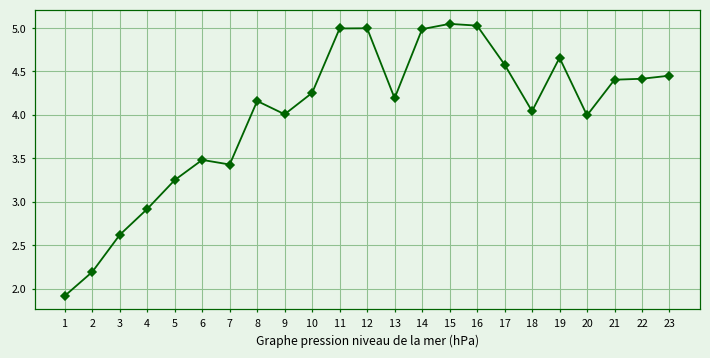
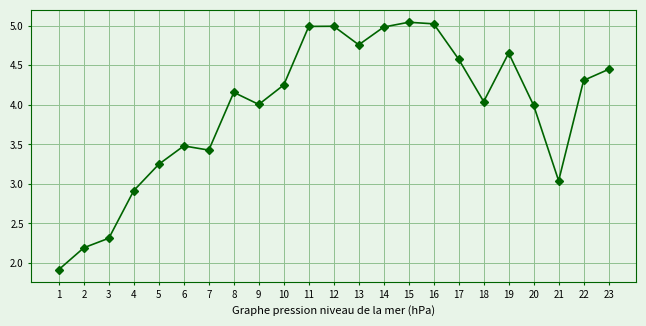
3: 2.6 -> 2.3
13: 4.2 -> 4.8
21: 4.4 -> 3.0
22: 4.4 -> 4.3
